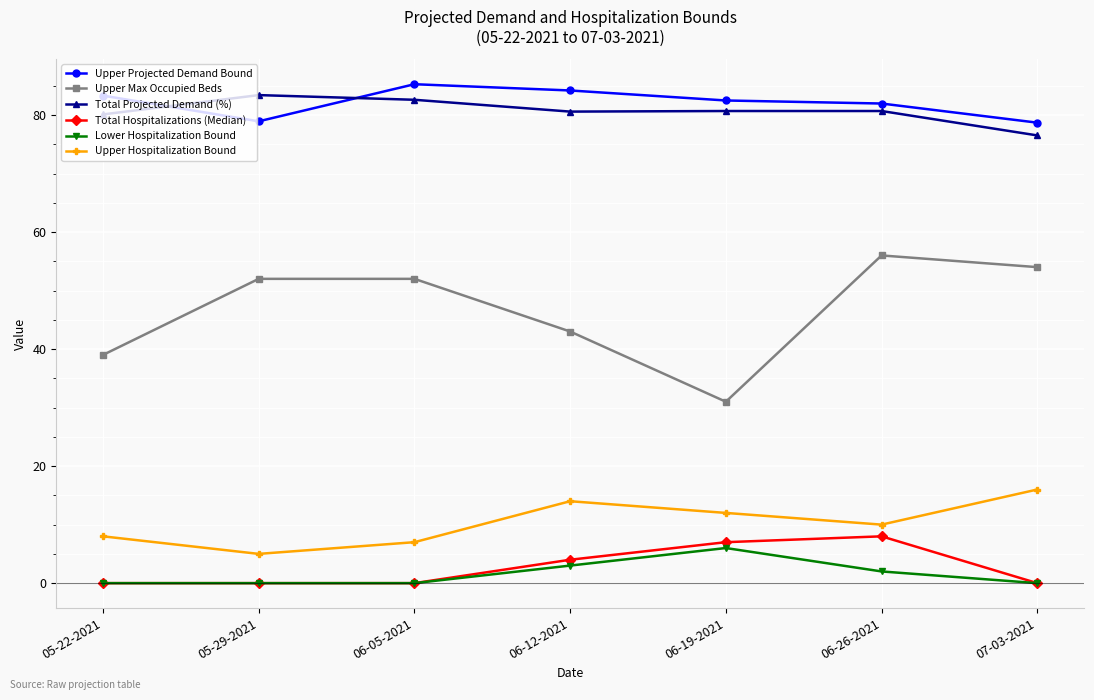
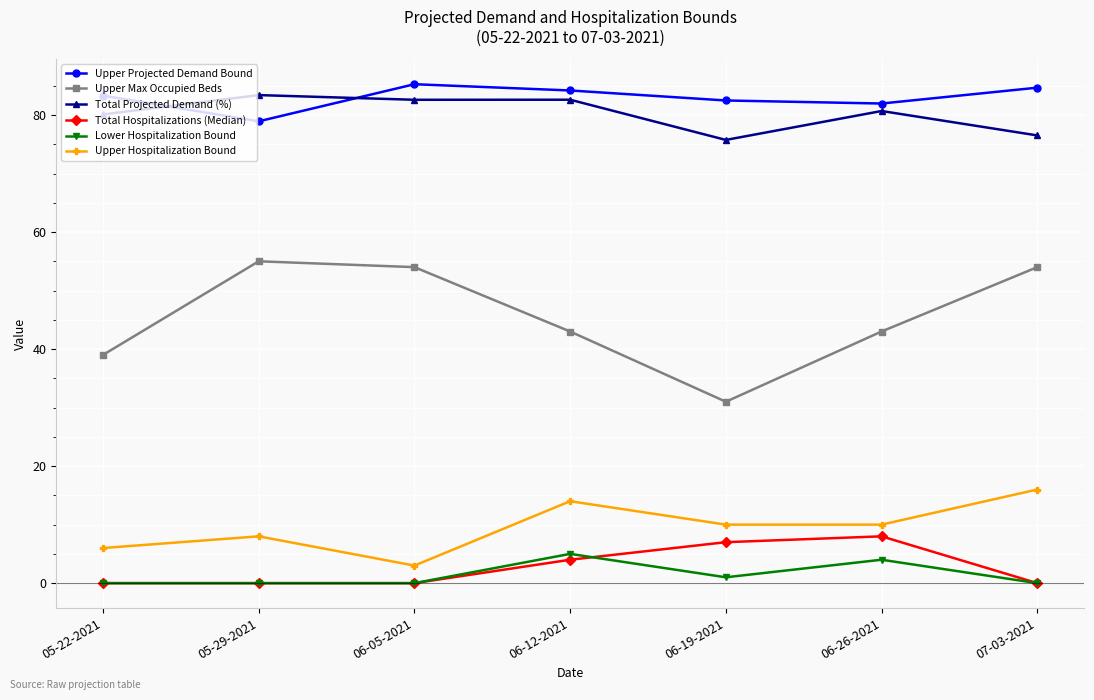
Upper Hospitalization Bound, 05-22-2021: 8 -> 6
Upper Max Occupied Beds, 05-29-2021: 52 -> 55
Upper Hospitalization Bound, 05-29-2021: 5 -> 8
Upper Max Occupied Beds, 06-05-2021: 52 -> 54
Upper Hospitalization Bound, 06-05-2021: 7 -> 3
Total Projected Demand (%), 06-12-2021: 81 -> 83
Lower Hospitalization Bound, 06-12-2021: 3 -> 5
Total Projected Demand (%), 06-19-2021: 81 -> 76
Lower Hospitalization Bound, 06-19-2021: 6 -> 1
Upper Hospitalization Bound, 06-19-2021: 12 -> 10
Upper Max Occupied Beds, 06-26-2021: 56 -> 43
Lower Hospitalization Bound, 06-26-2021: 2 -> 4
Upper Projected Demand Bound, 07-03-2021: 79 -> 85
